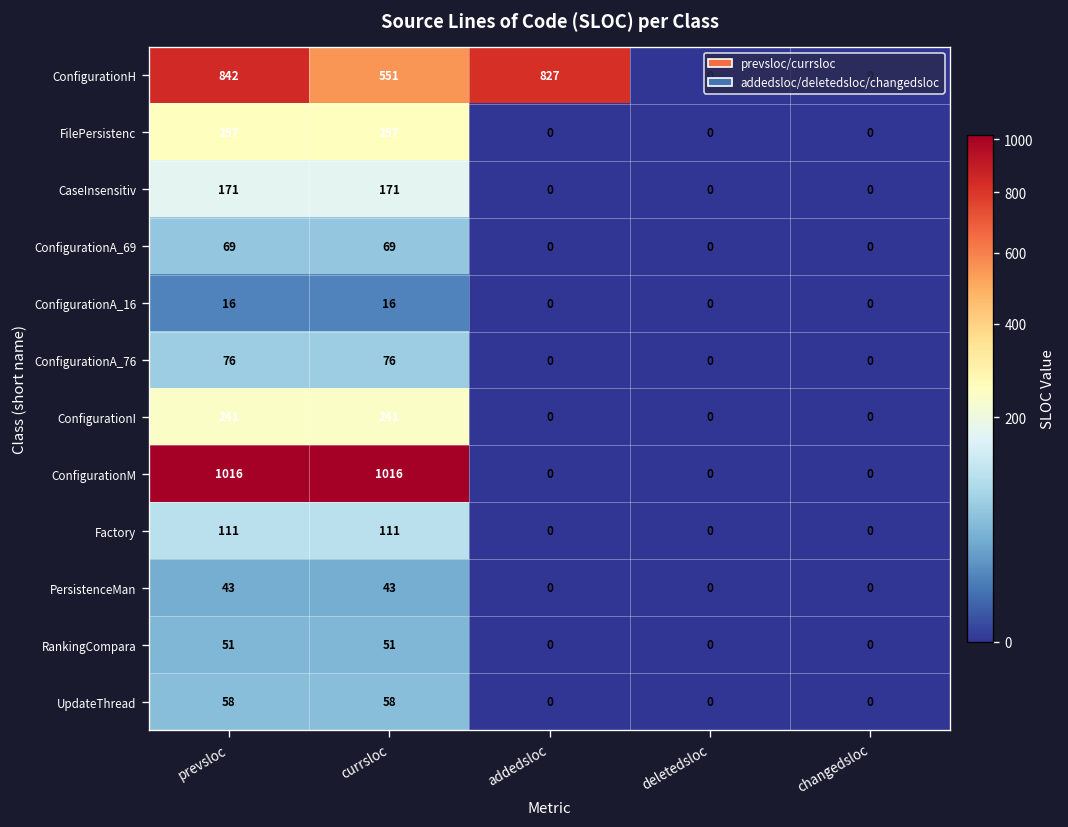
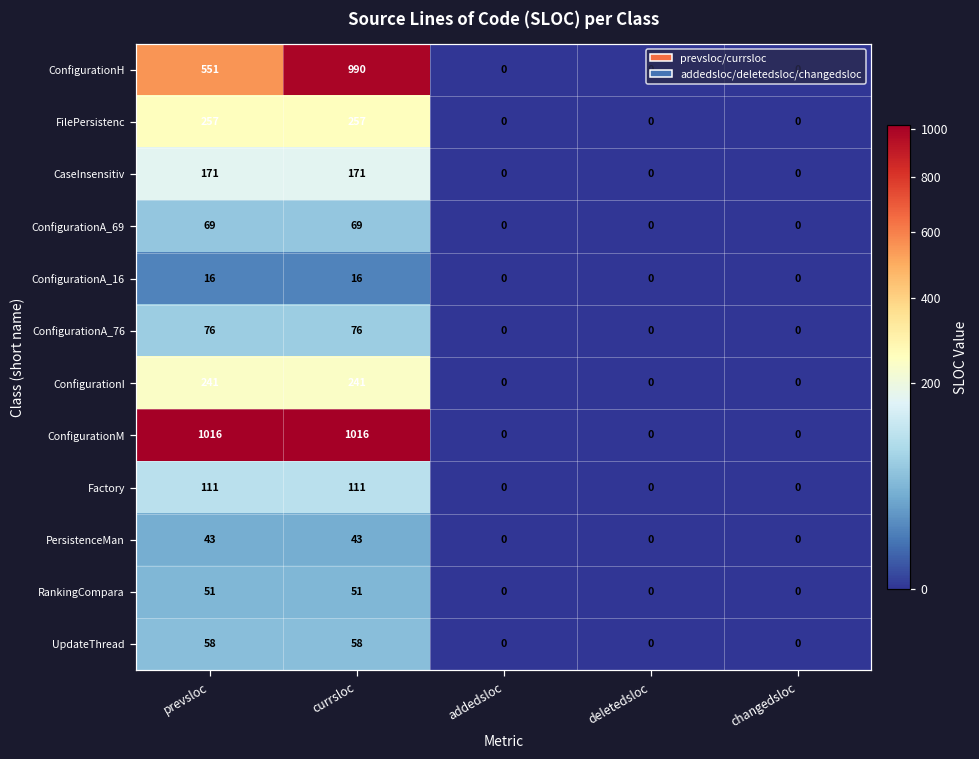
ConfigurationH, prevsloc: 842 -> 551
ConfigurationH, currsloc: 551 -> 990
ConfigurationH, addedsloc: 827 -> 0
